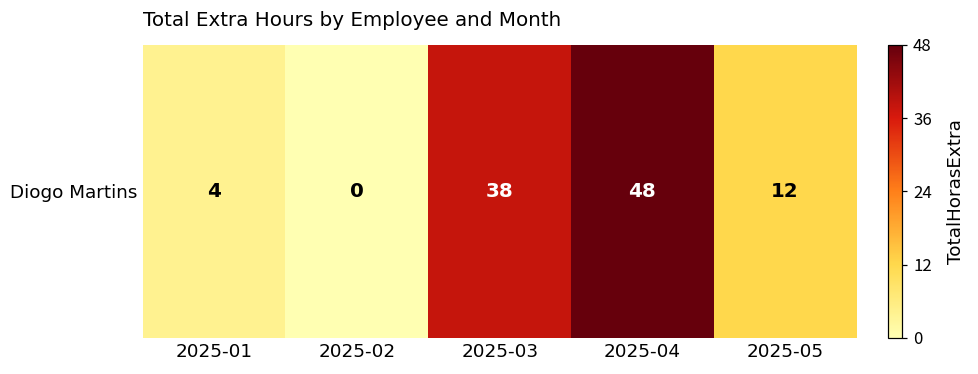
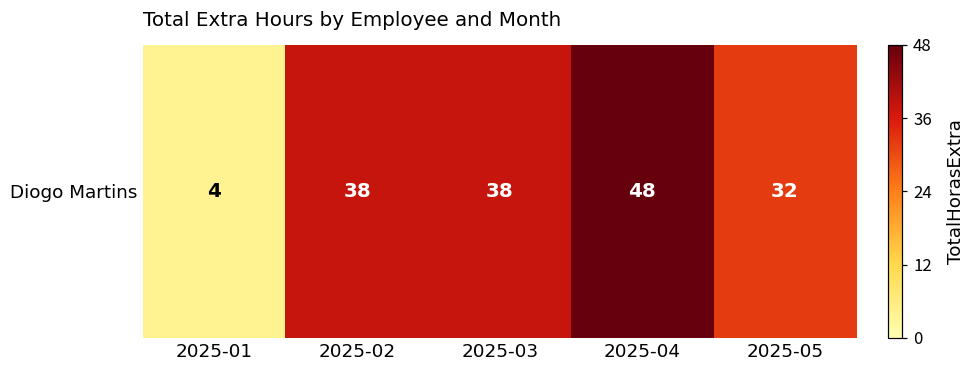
Diogo Martins, 2025-02: 0 -> 38
Diogo Martins, 2025-05: 12 -> 32
